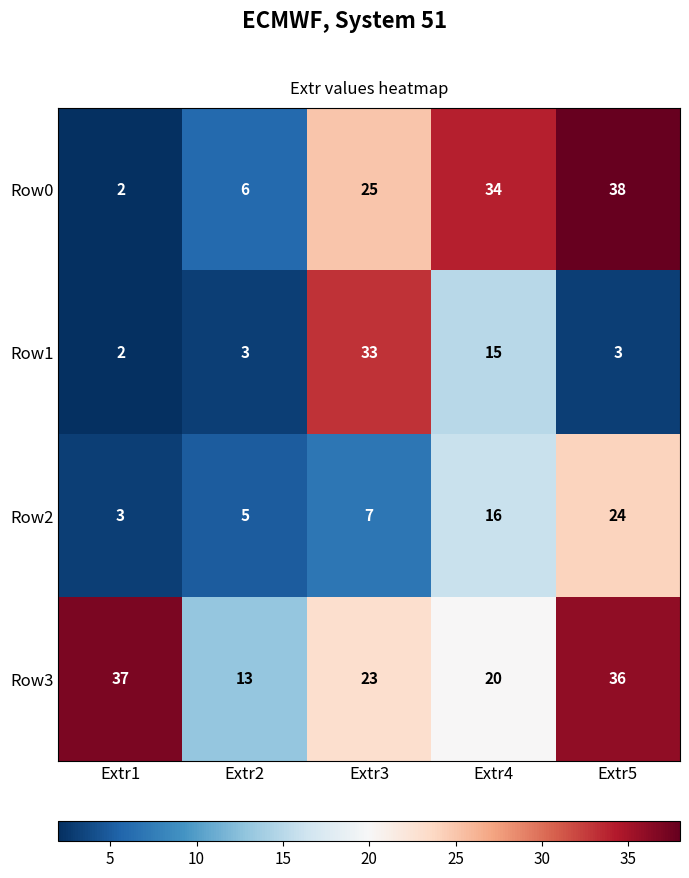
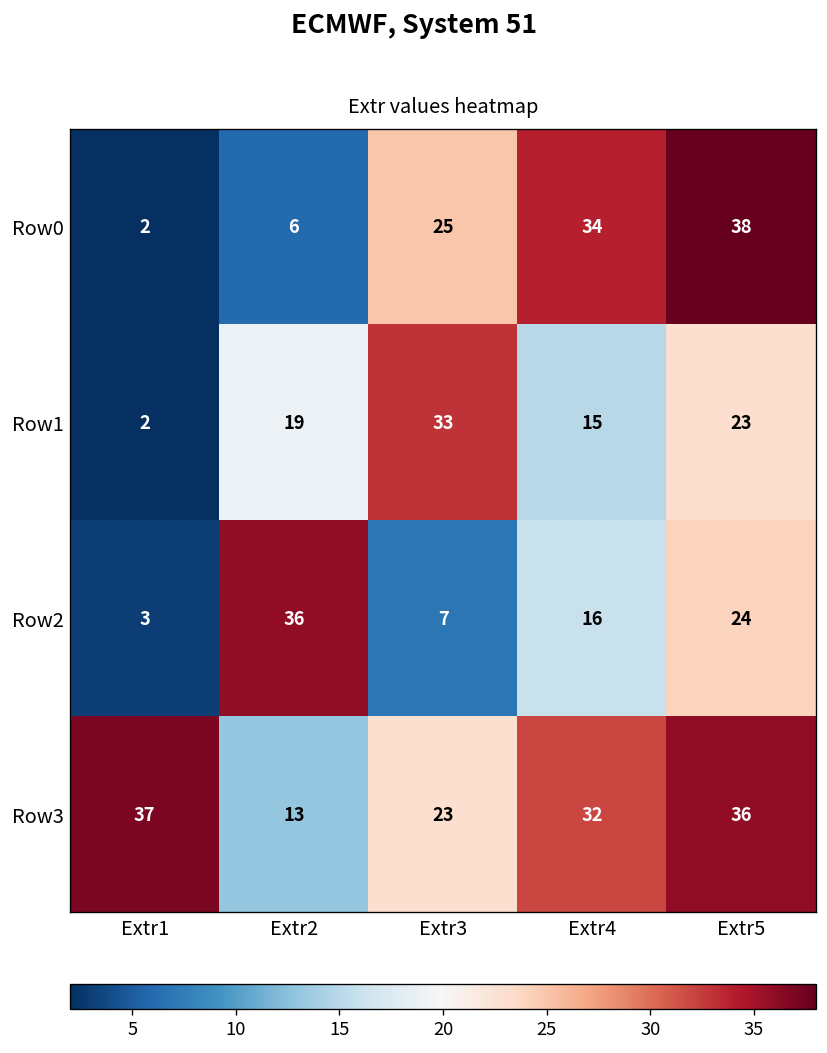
Row1, Extr2: 3 -> 19
Row1, Extr5: 3 -> 23
Row2, Extr2: 5 -> 36
Row3, Extr4: 20 -> 32
